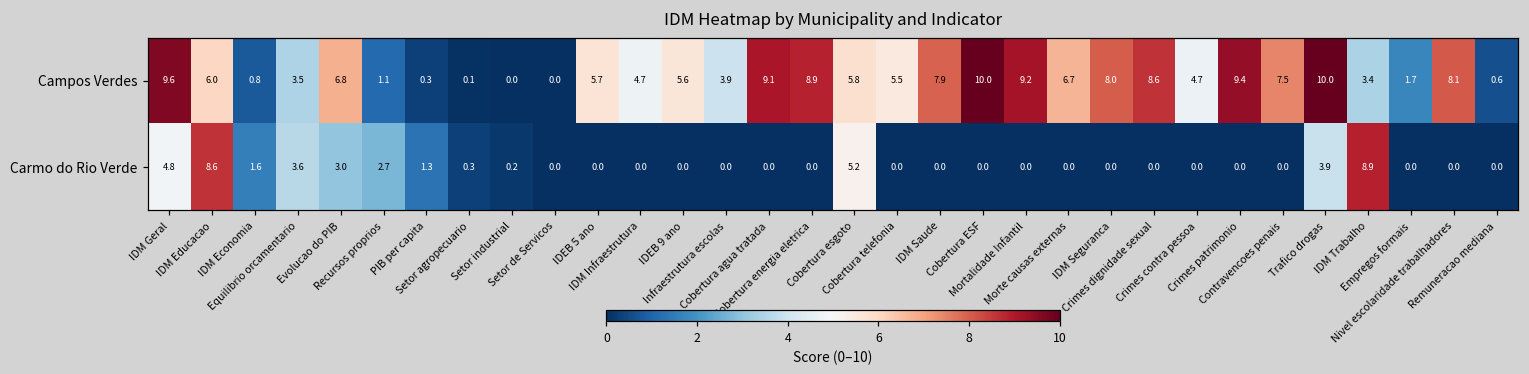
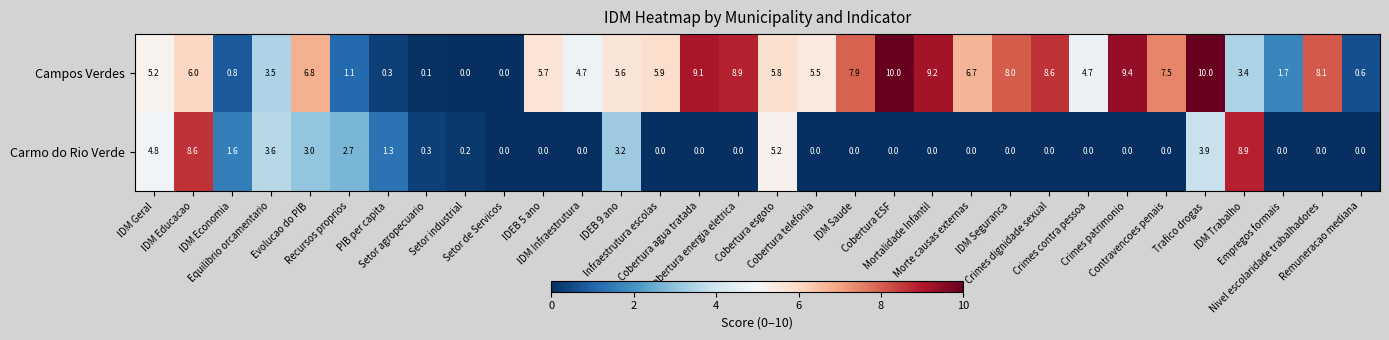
Campos Verdes, IDM Geral: 9.6 -> 5.2
Campos Verdes, Infraestrutura escolas: 3.9 -> 5.9
Carmo do Rio Verde, IDEB 9 ano: 0.0 -> 3.2
